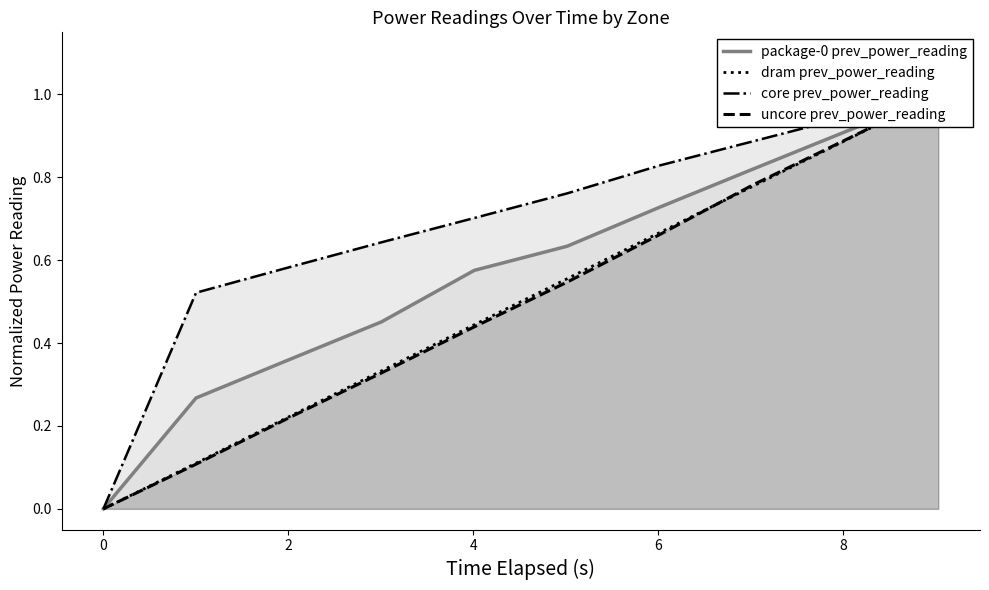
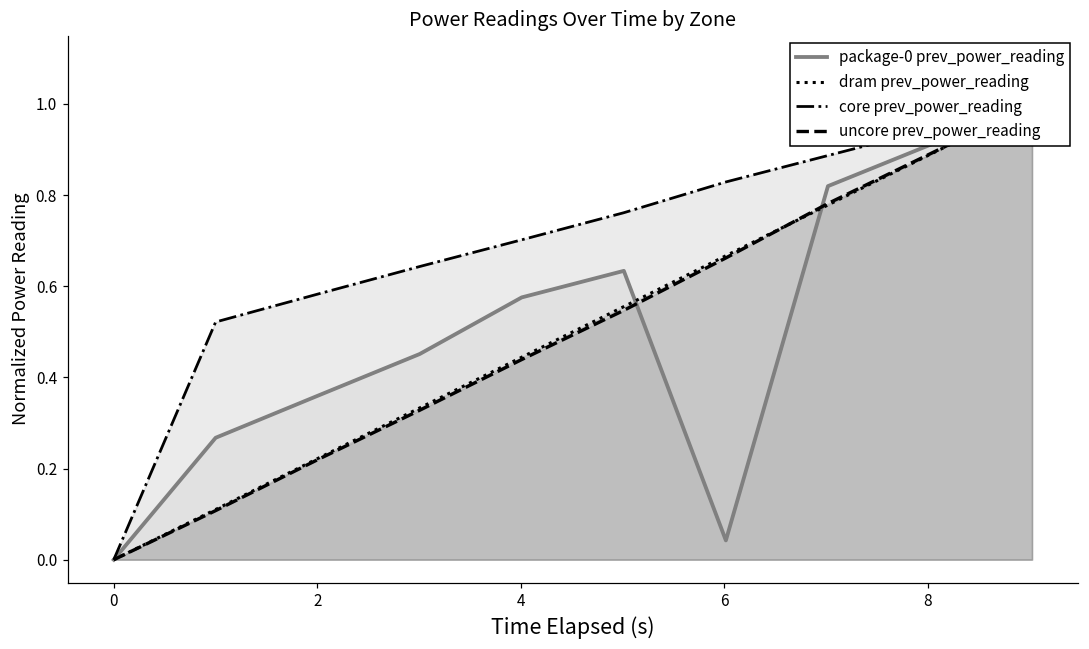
package-0 prev_power_reading, 6: 0.73 -> 0.04
